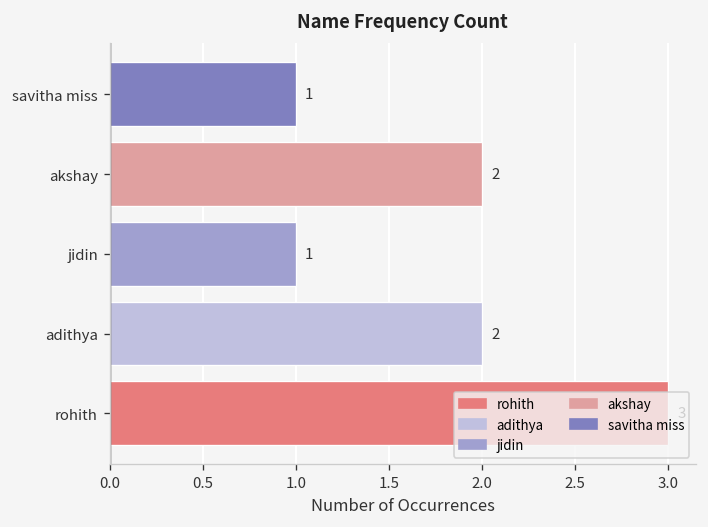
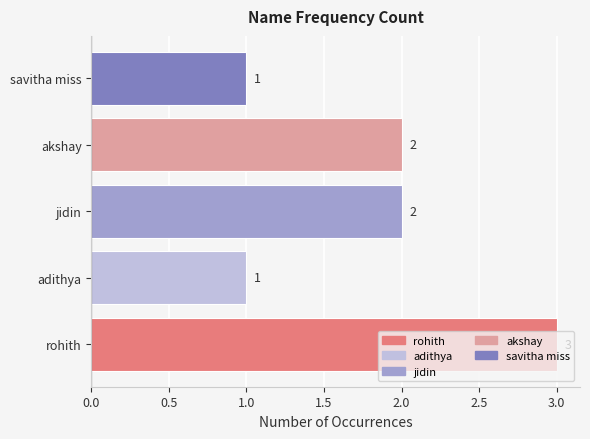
jidin: 1 -> 2
adithya: 2 -> 1
